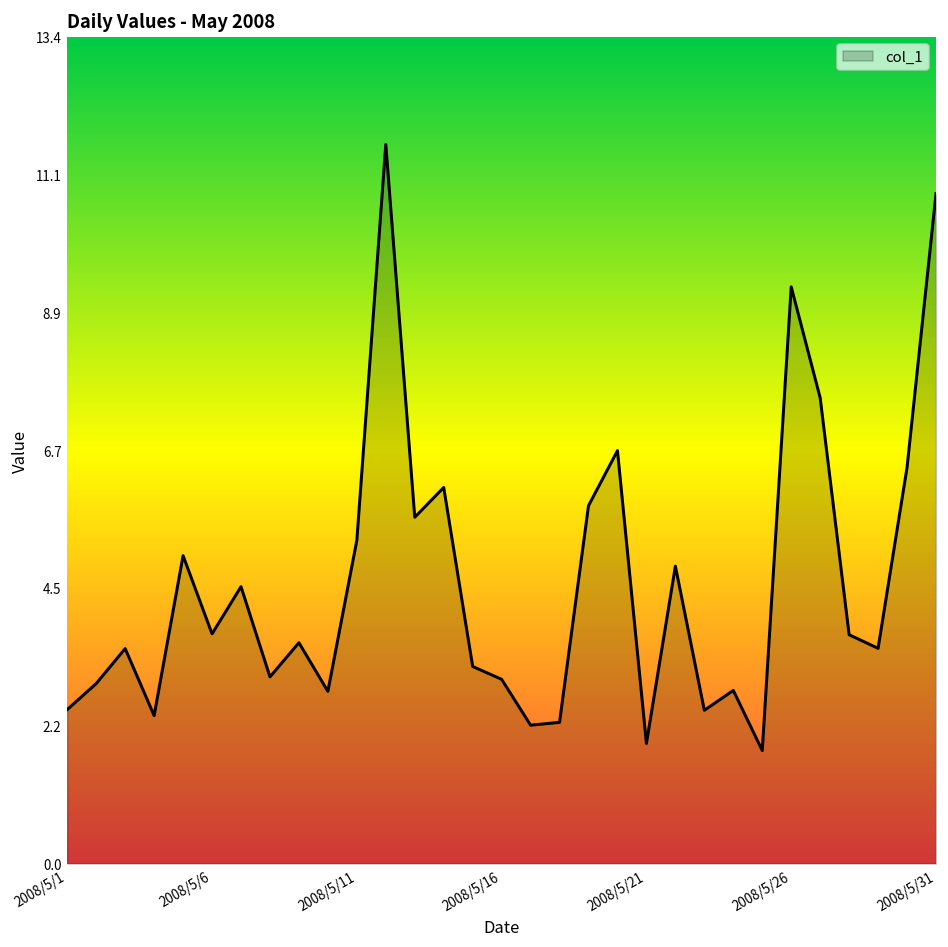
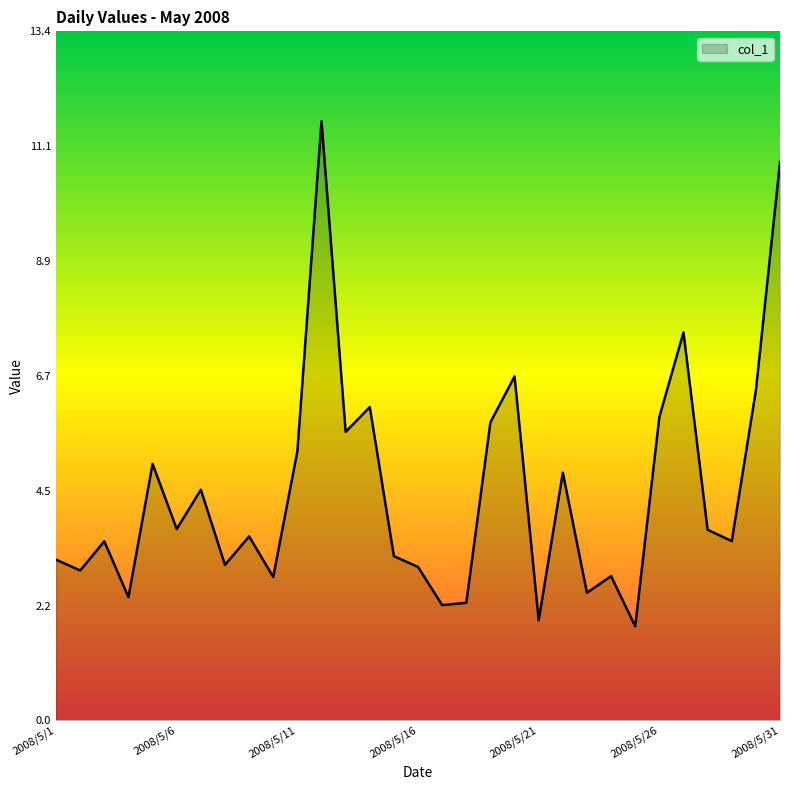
2008/5/1: 2.5 -> 3.1
2008/5/26: 9.3 -> 5.9
